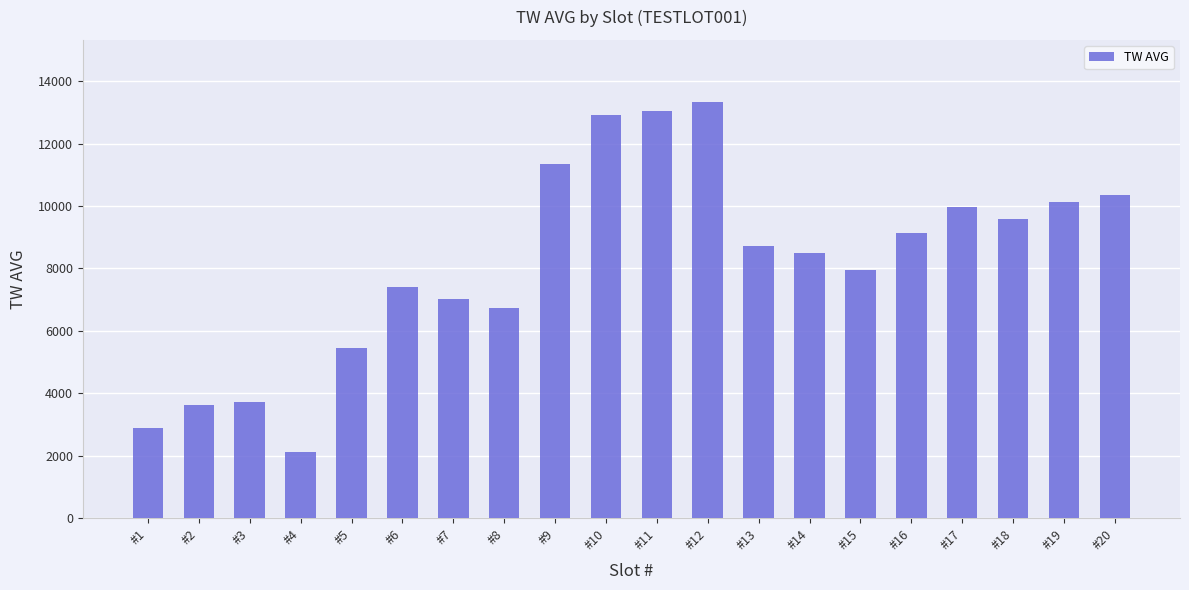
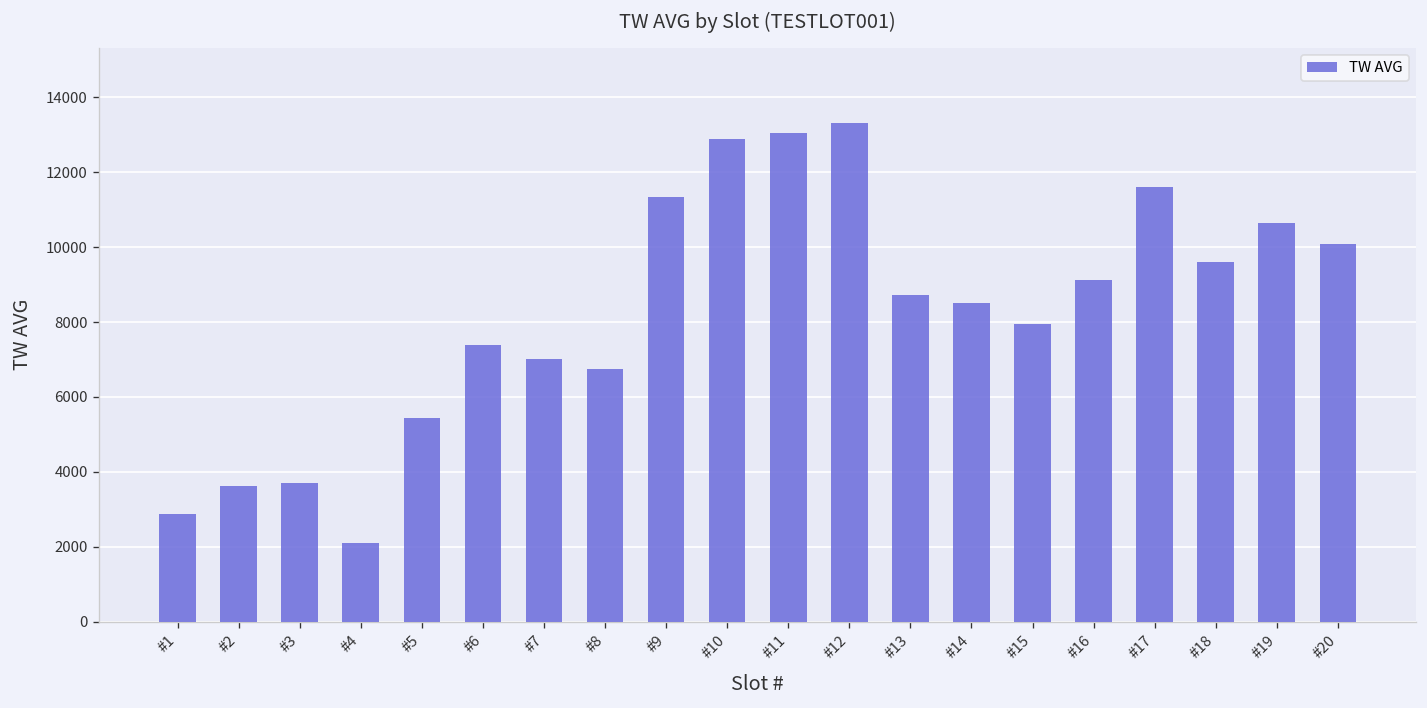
#17: 10000 -> 11600
#19: 10100 -> 10700
#20: 10400 -> 10100
